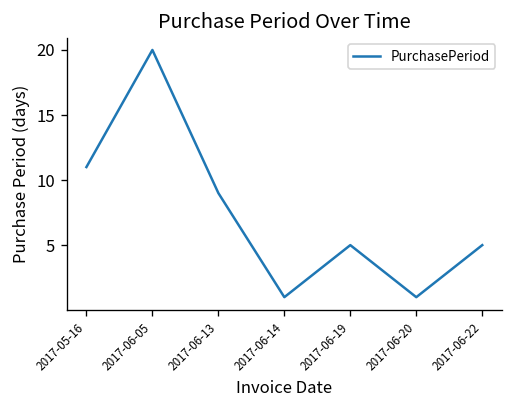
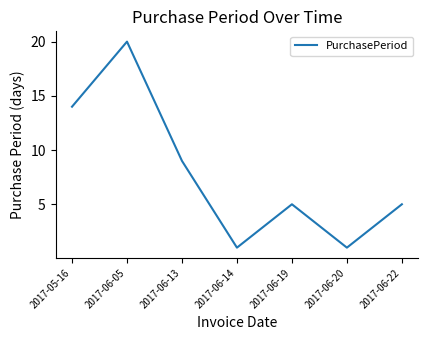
2017-05-16: 11 -> 14
